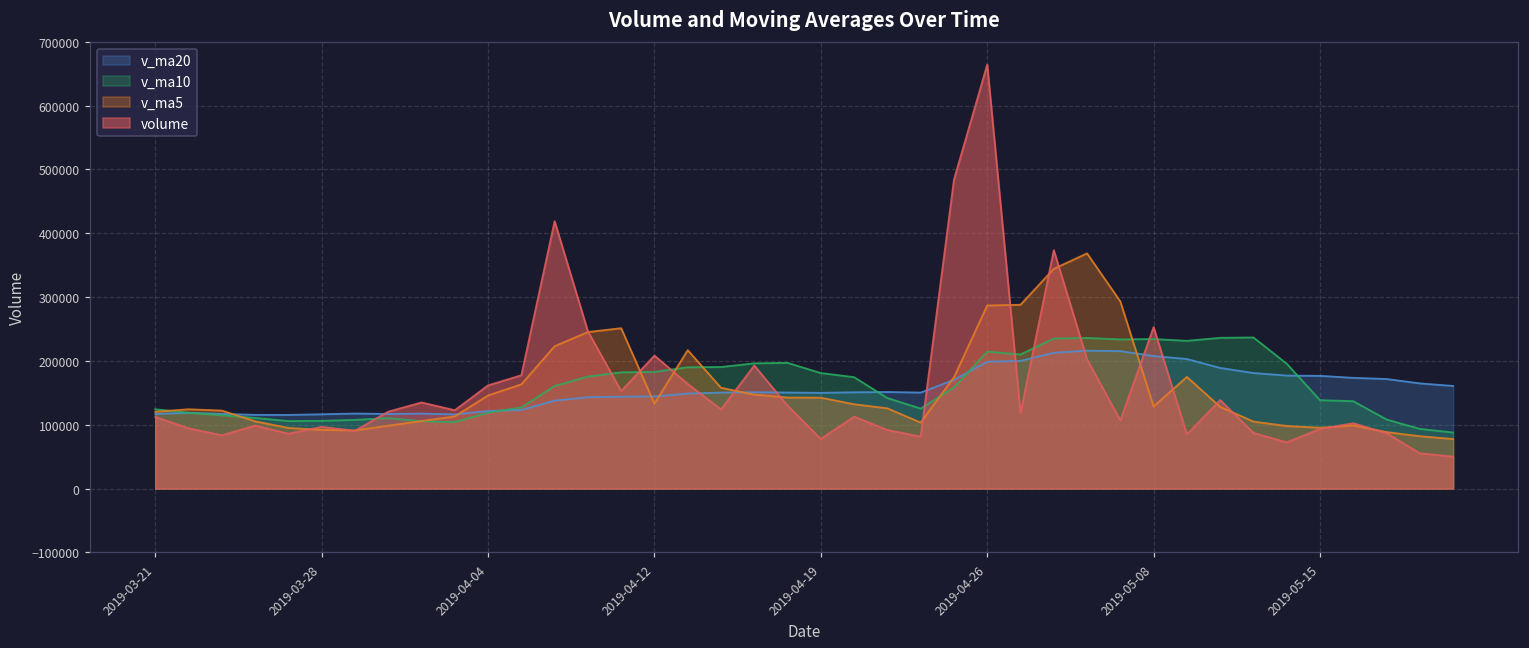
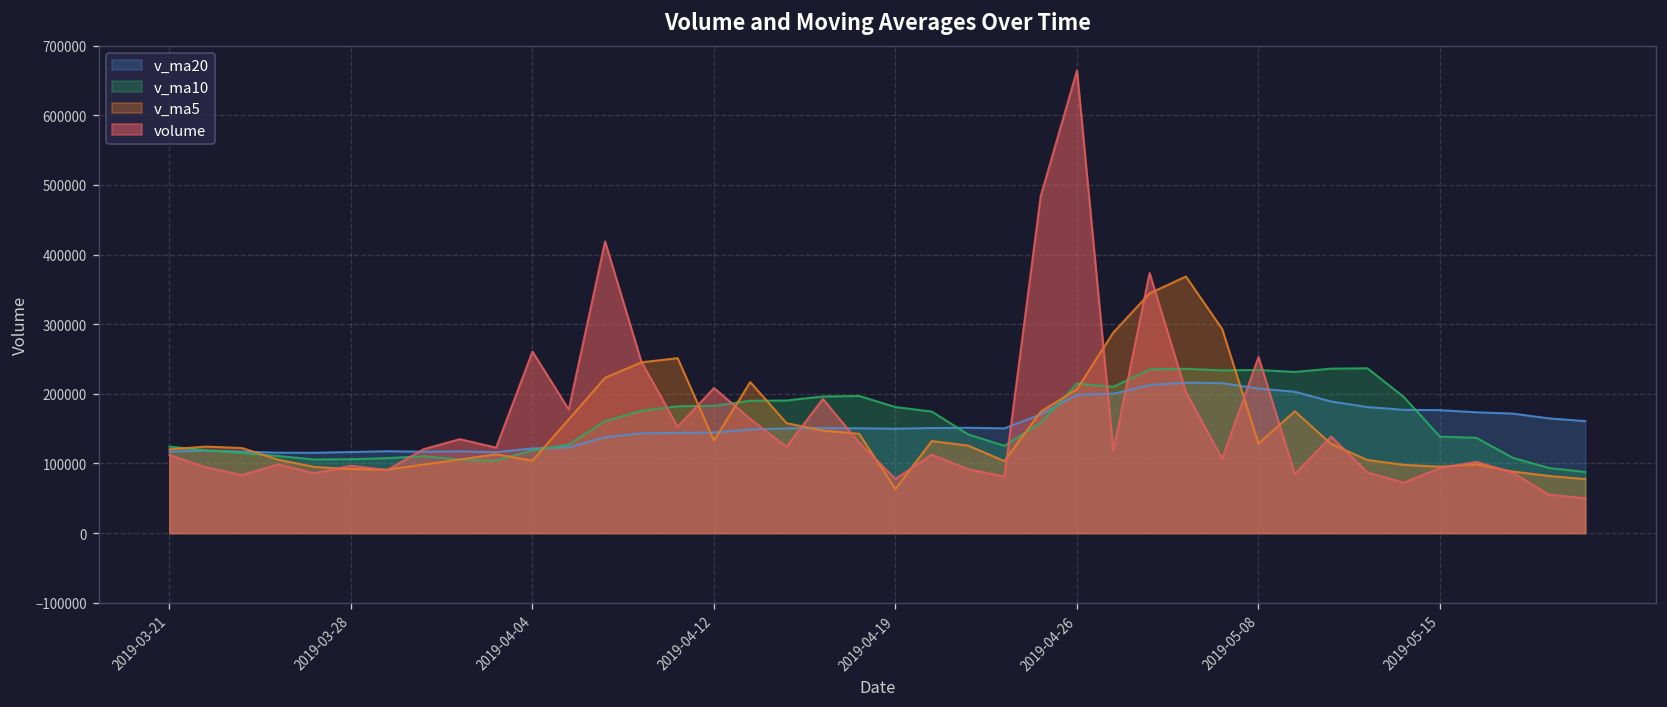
v_ma5, 2019-04-04: 150000 -> 100000
volume, 2019-04-04: 160000 -> 260000
v_ma5, 2019-04-19: 140000 -> 60000
v_ma5, 2019-04-26: 290000 -> 210000
